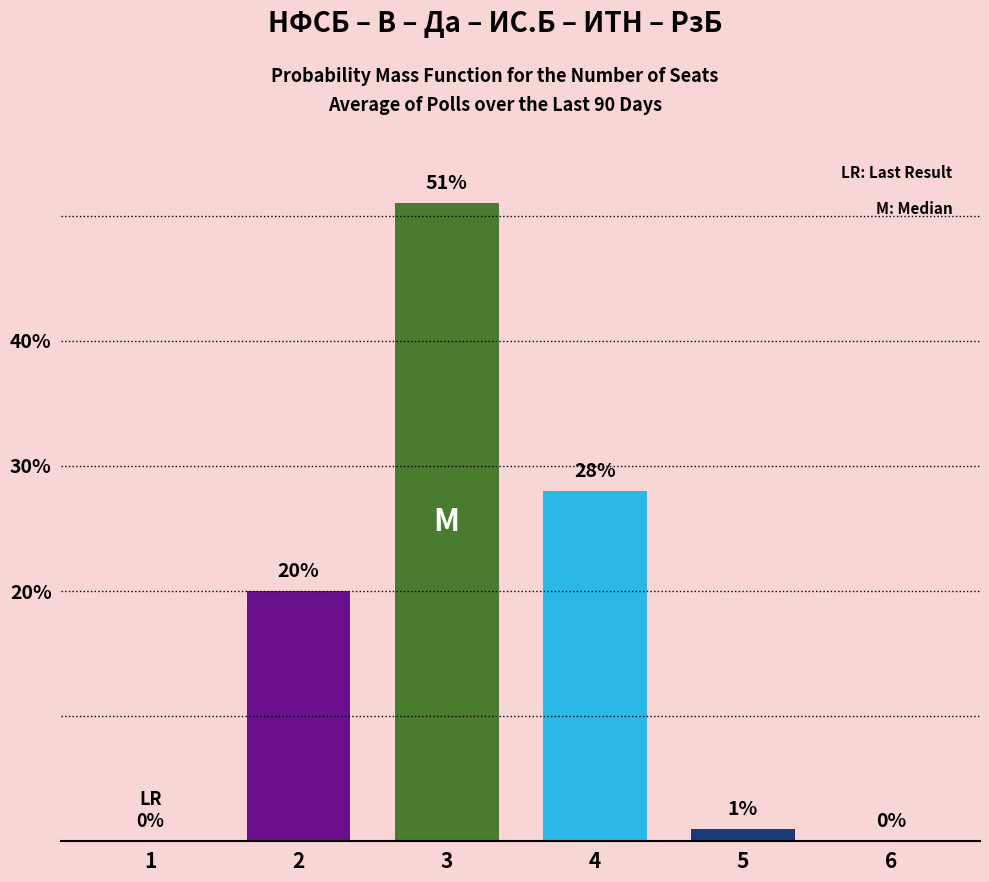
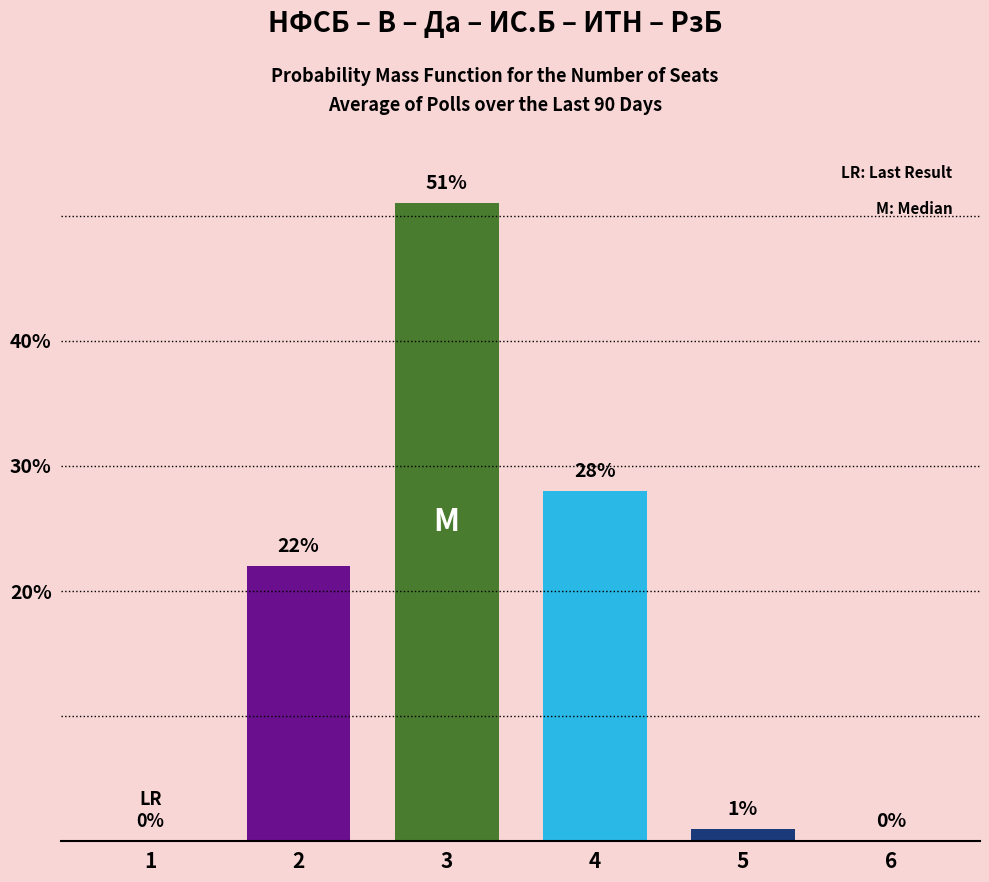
2: 20% -> 22%
